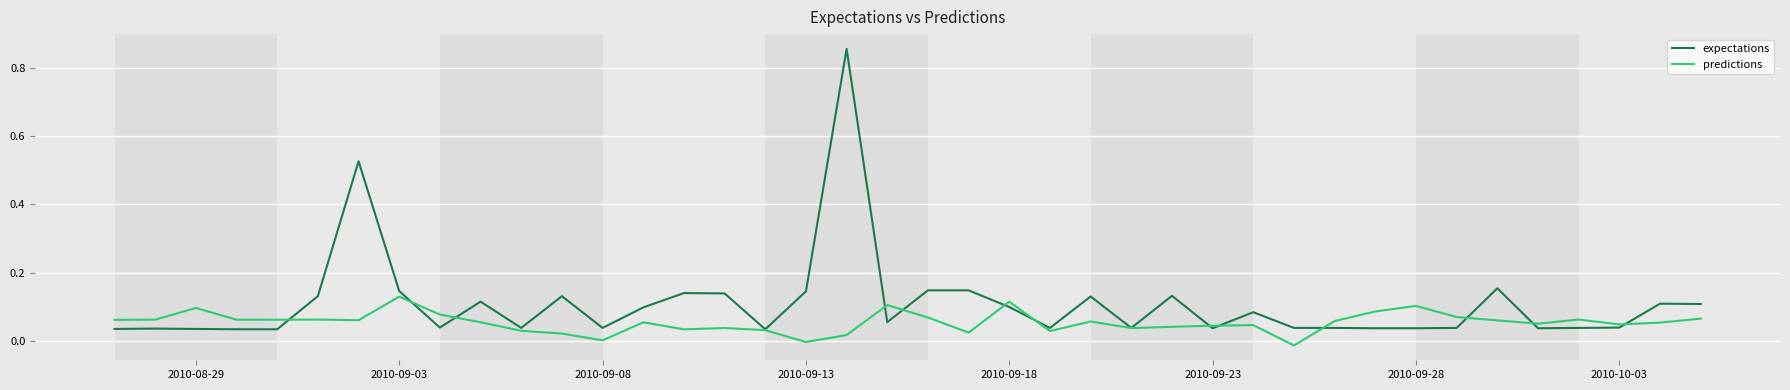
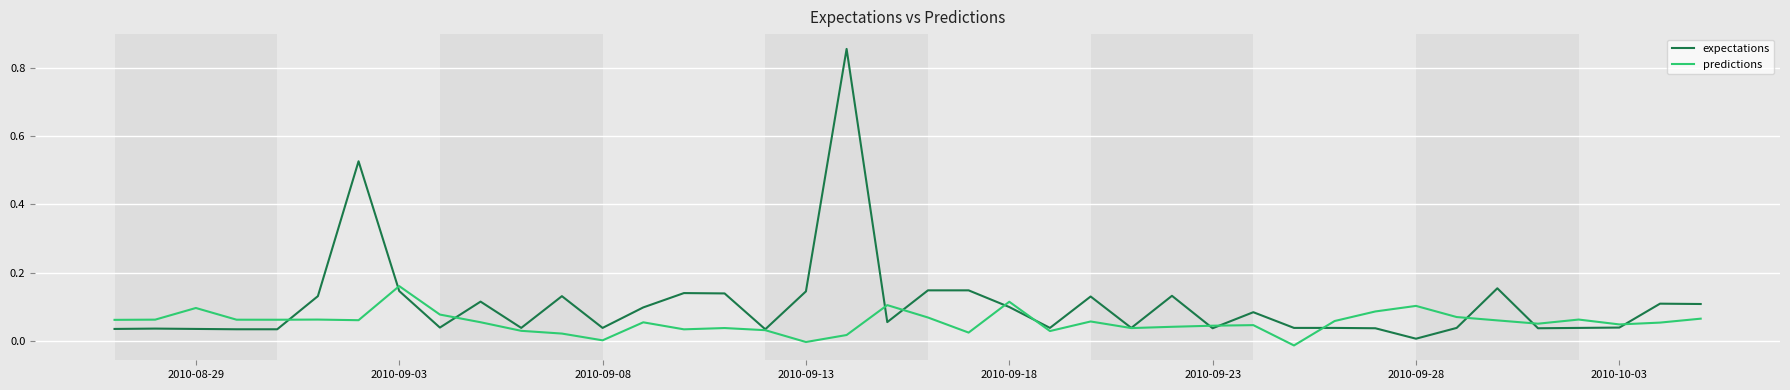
predictions, 2010-09-03: 0.13 -> 0.16
expectations, 2010-09-28: 0.04 -> 0.01
